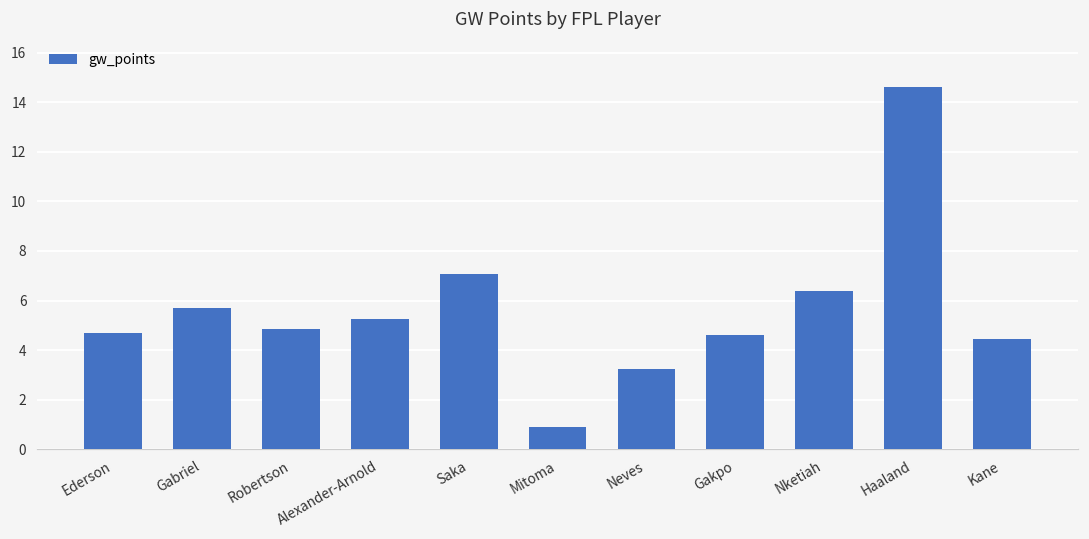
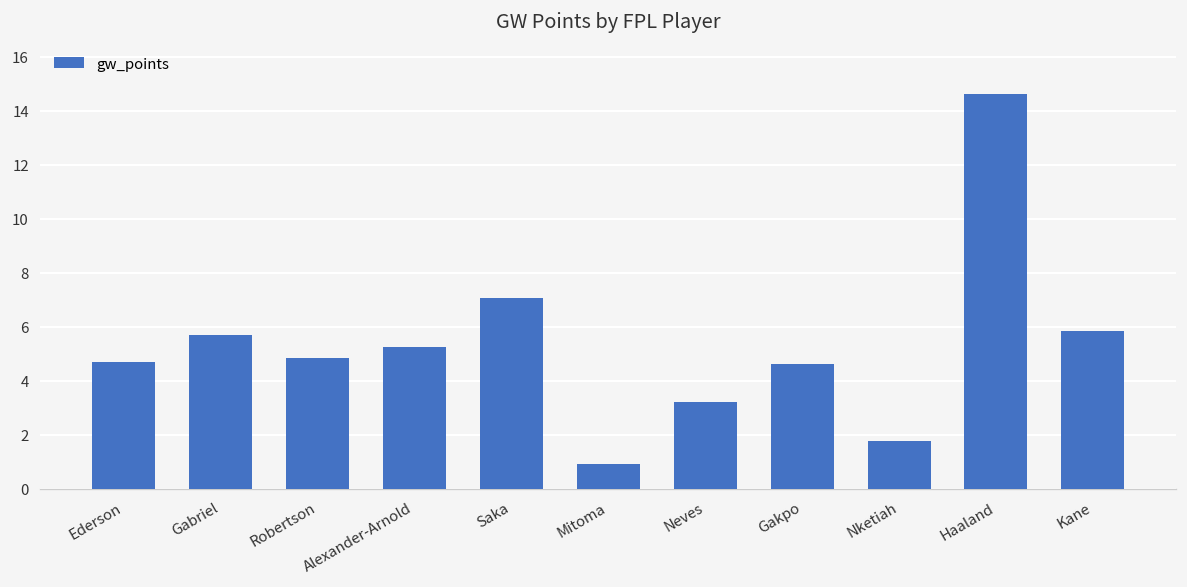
Nketiah: 6.4 -> 1.8
Kane: 4.4 -> 5.8
